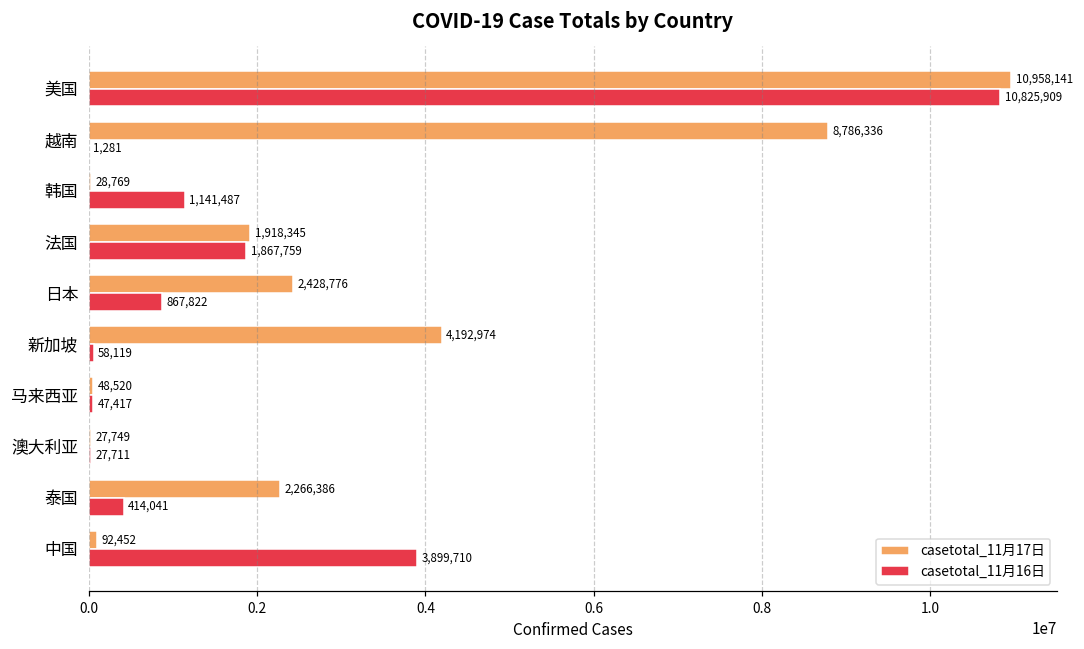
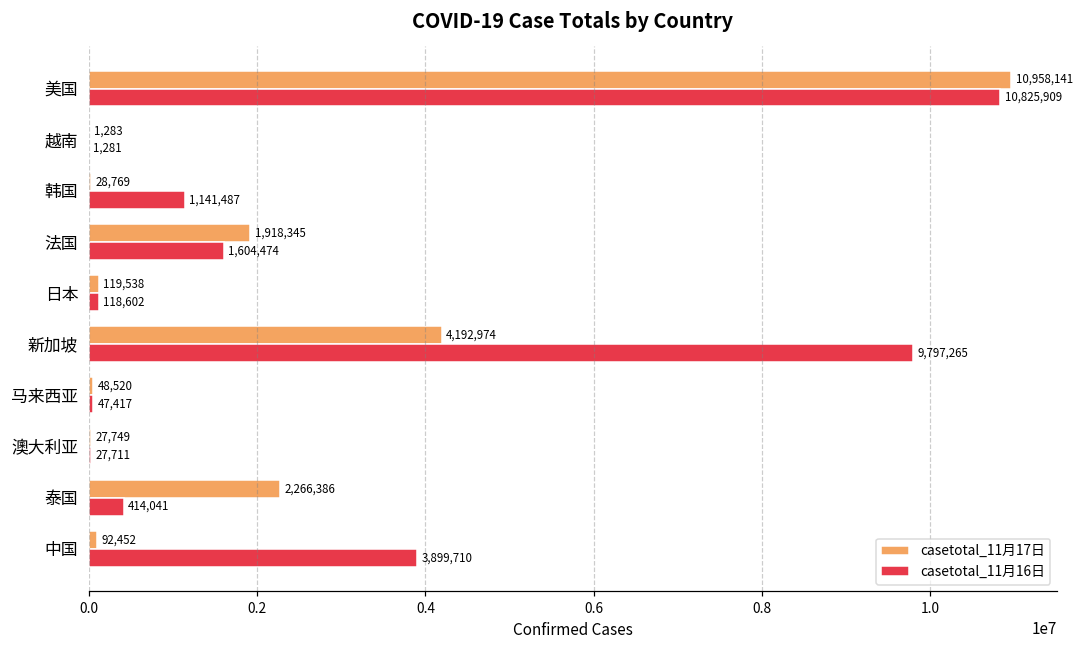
casetotal_11月17日, 越南: 8,786,336 -> 1,283
casetotal_11月16日, 法国: 1,867,759 -> 1,604,474
casetotal_11月17日, 日本: 2,428,776 -> 119,538
casetotal_11月16日, 日本: 867,822 -> 118,602
casetotal_11月16日, 新加坡: 58,119 -> 9,797,265
